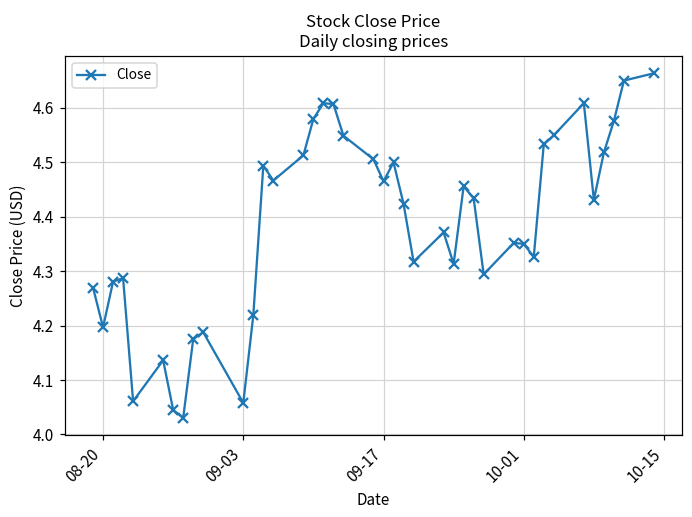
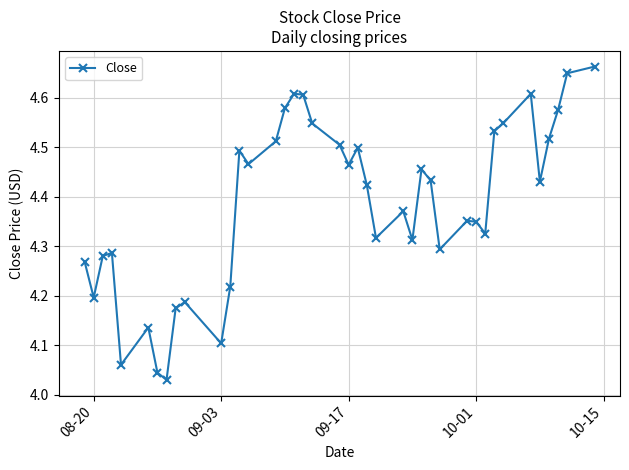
09-03: 4.06 -> 4.10
